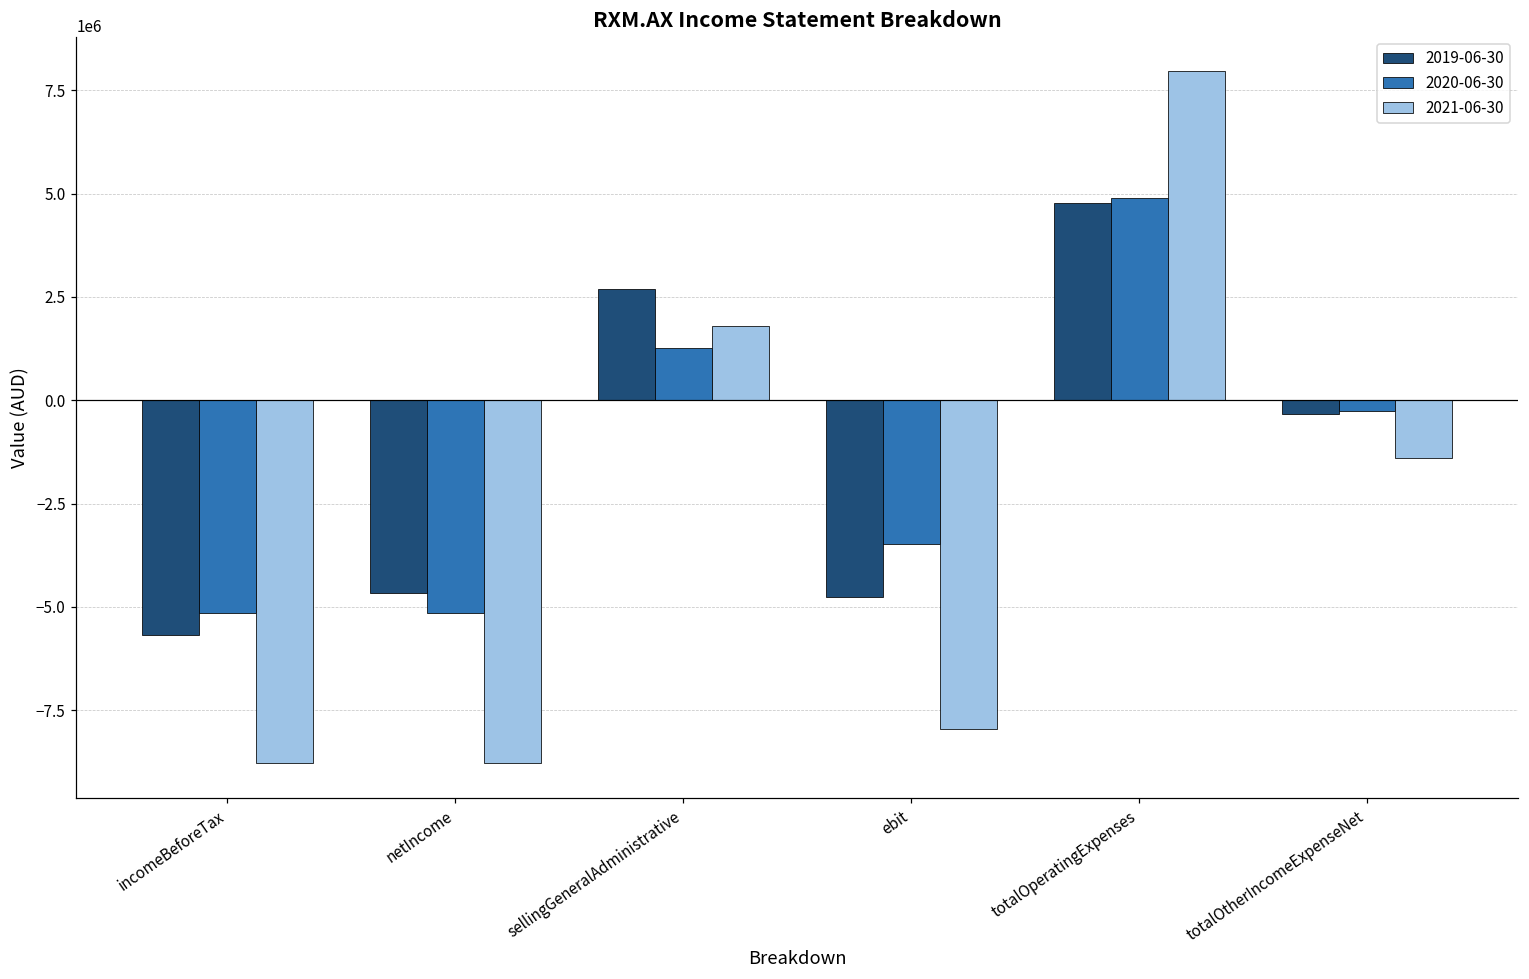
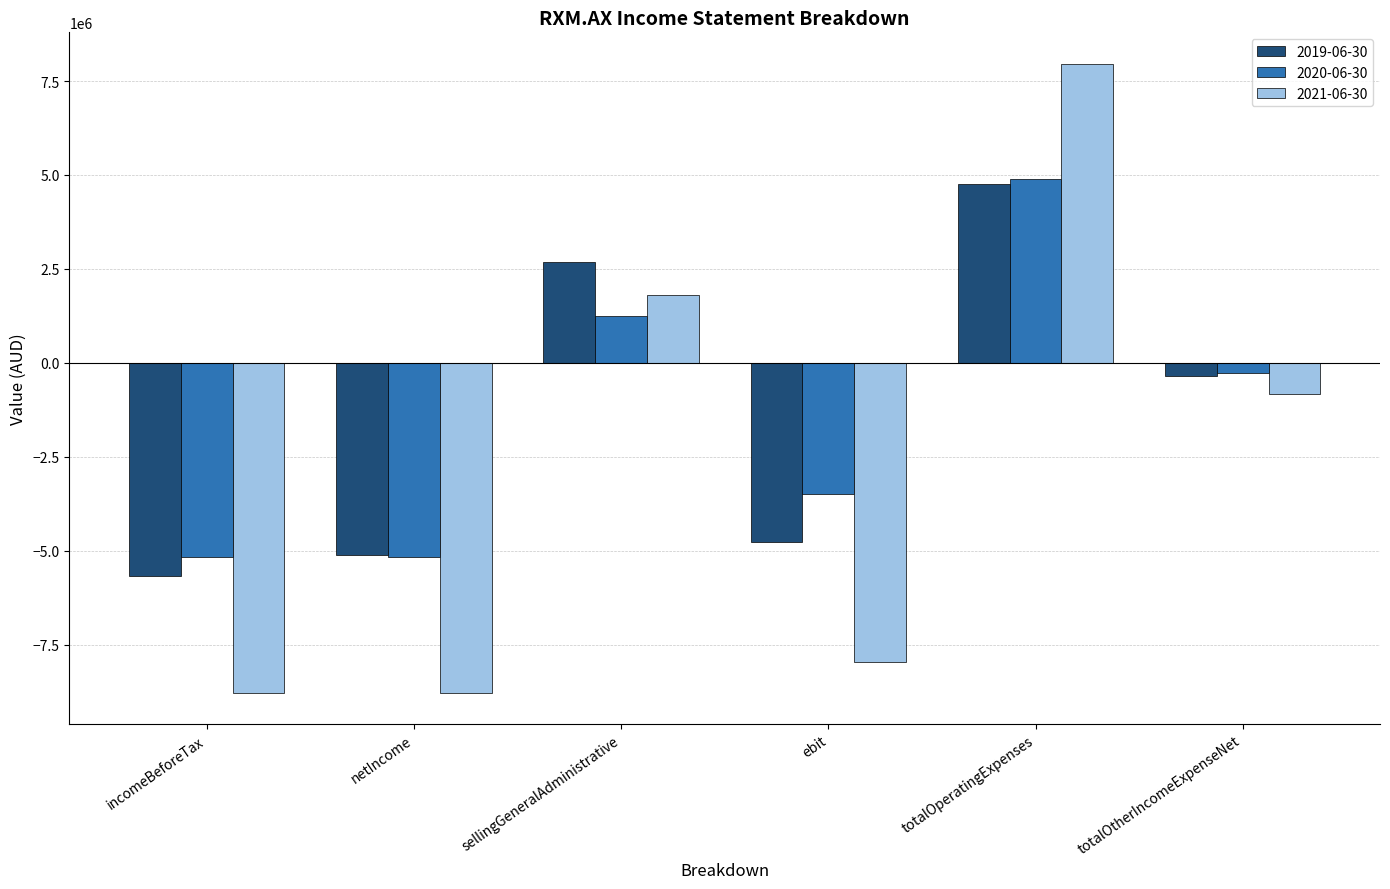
2019-06-30, netIncome: -4700000 -> -5100000
2021-06-30, totalOtherIncomeExpenseNet: -1400000 -> -800000
